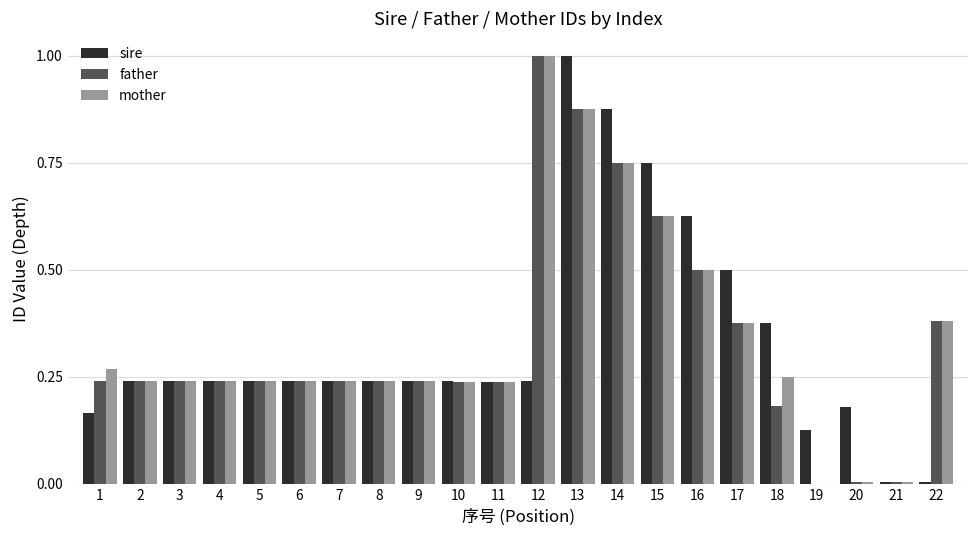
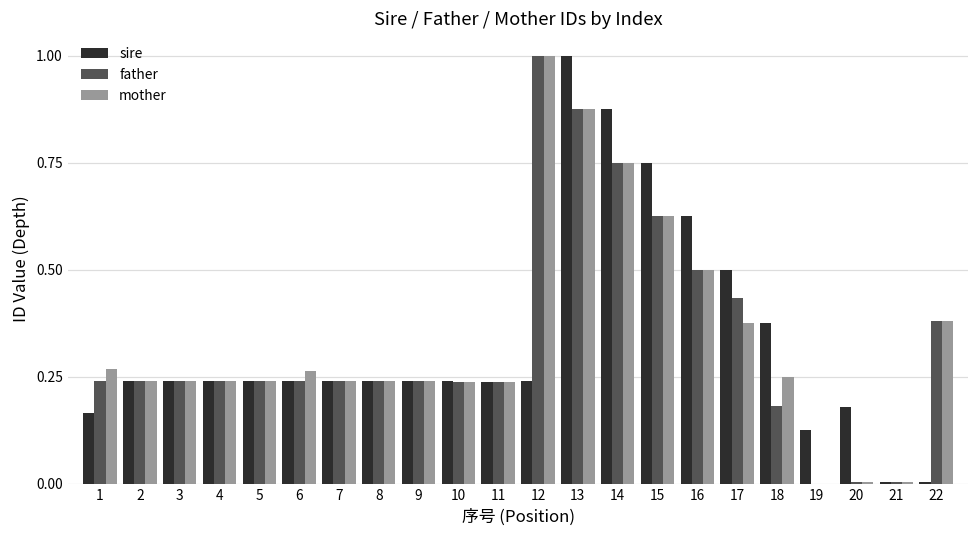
mother, 6: 0.24 -> 0.26
father, 17: 0.37 -> 0.43
